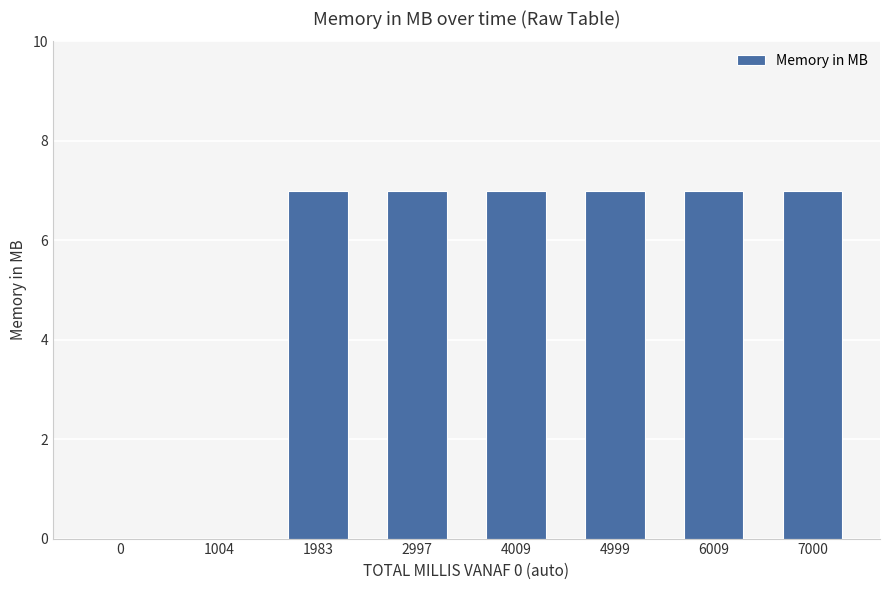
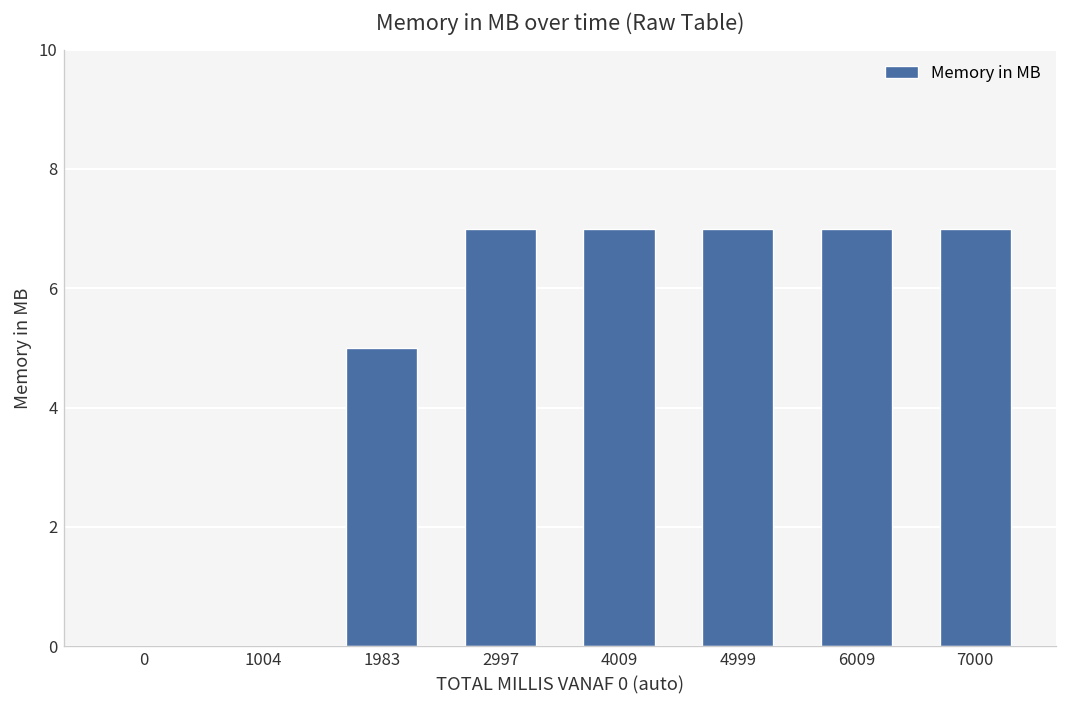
1983: 7 -> 5
